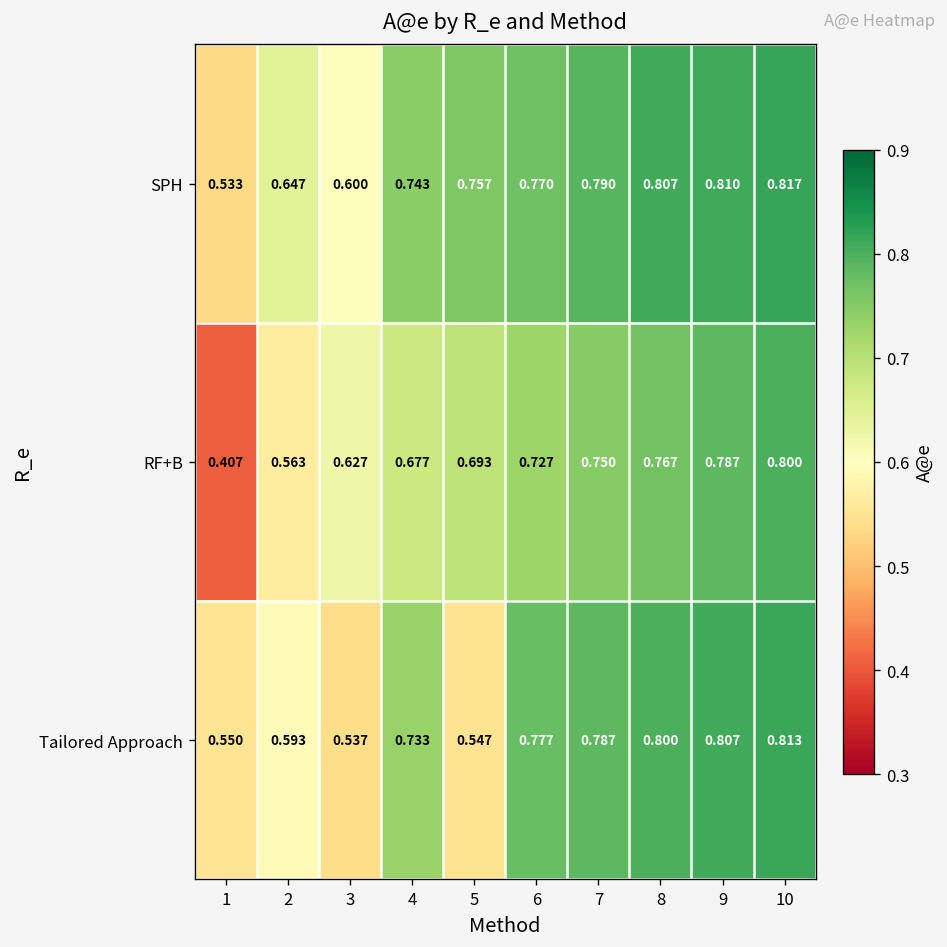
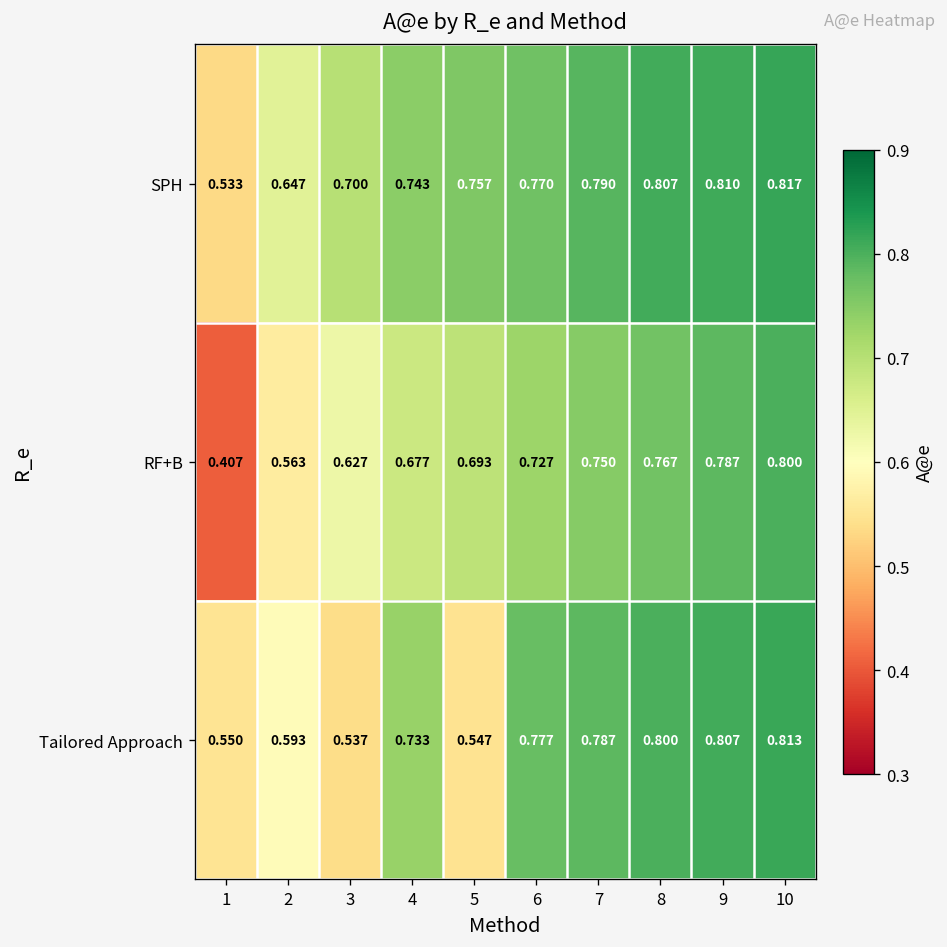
SPH, 3: 0.600 -> 0.700
